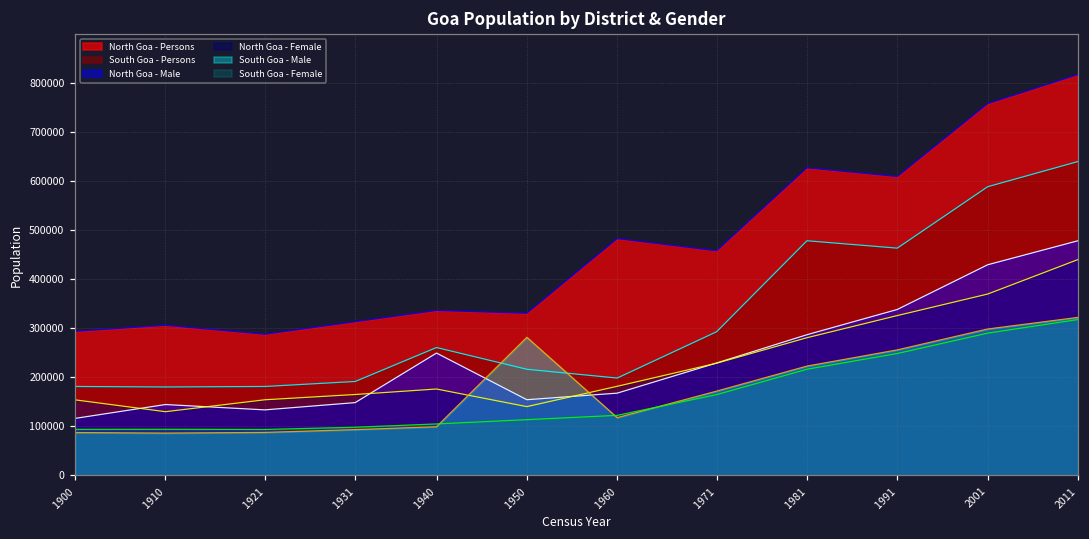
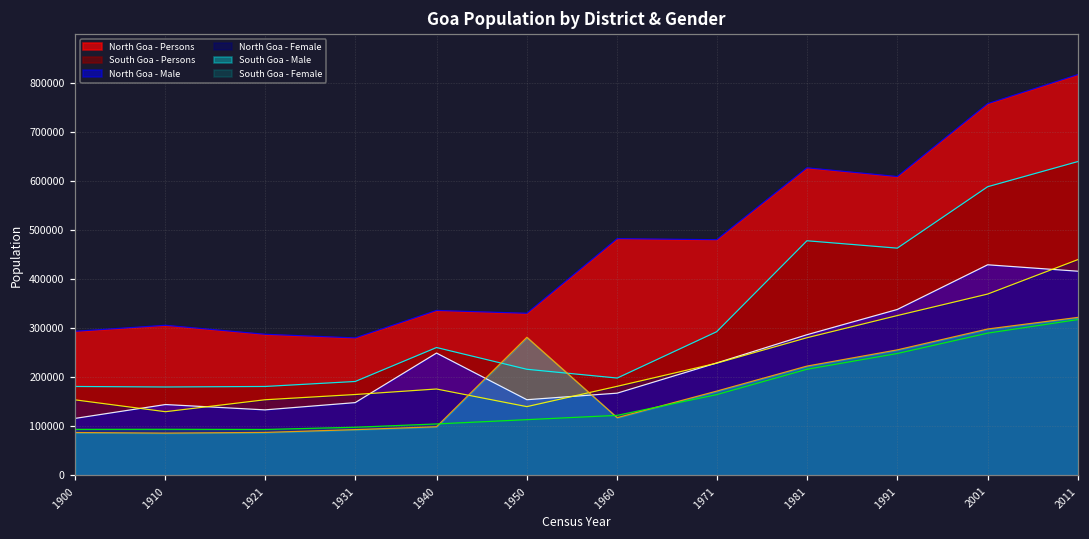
North Goa - Persons, 1931: 310000 -> 280000
North Goa - Persons, 1971: 460000 -> 480000
North Goa - Male, 2011: 480000 -> 420000
